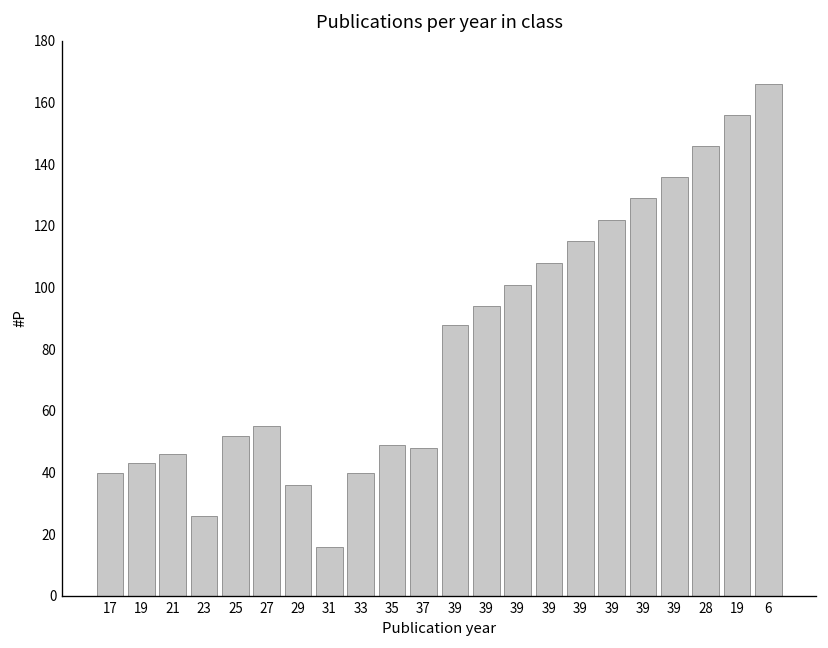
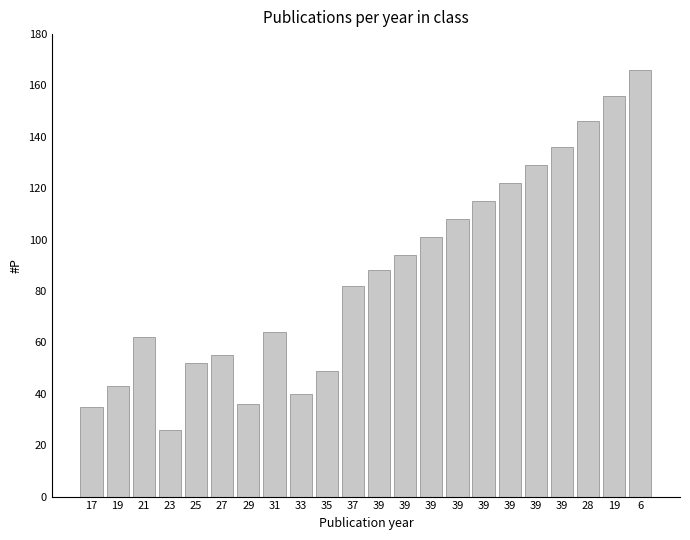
17: 40 -> 35
21: 46 -> 62
31: 16 -> 64
37: 48 -> 82
